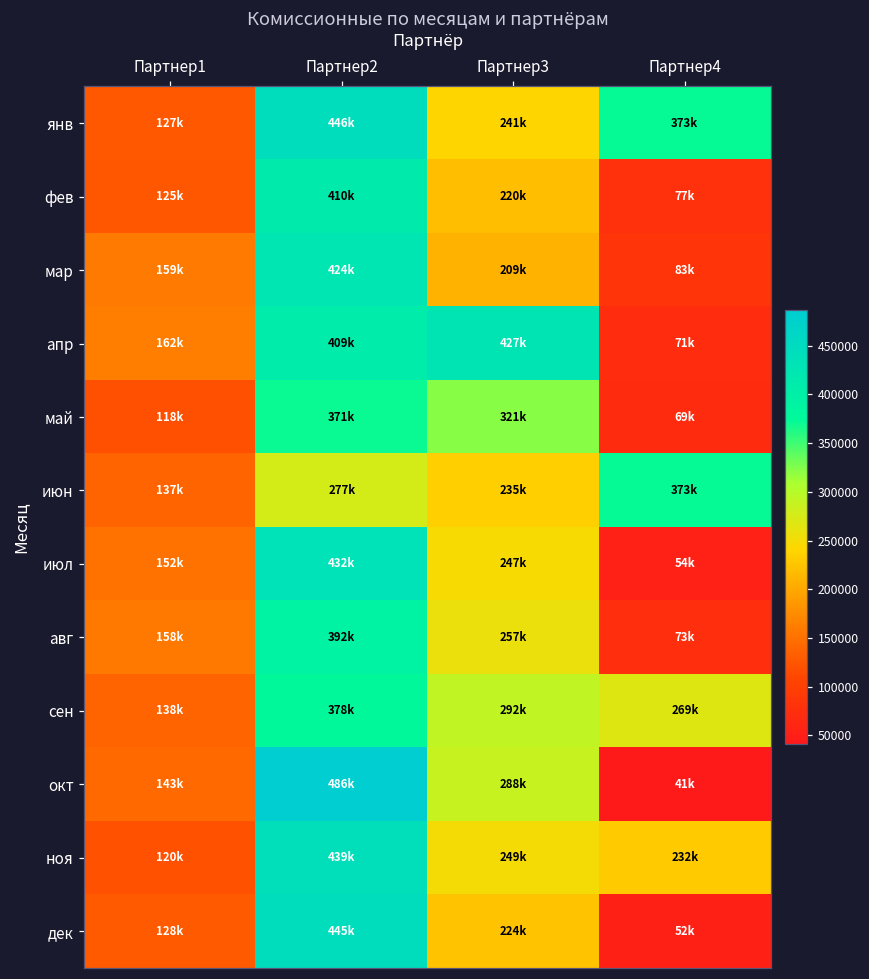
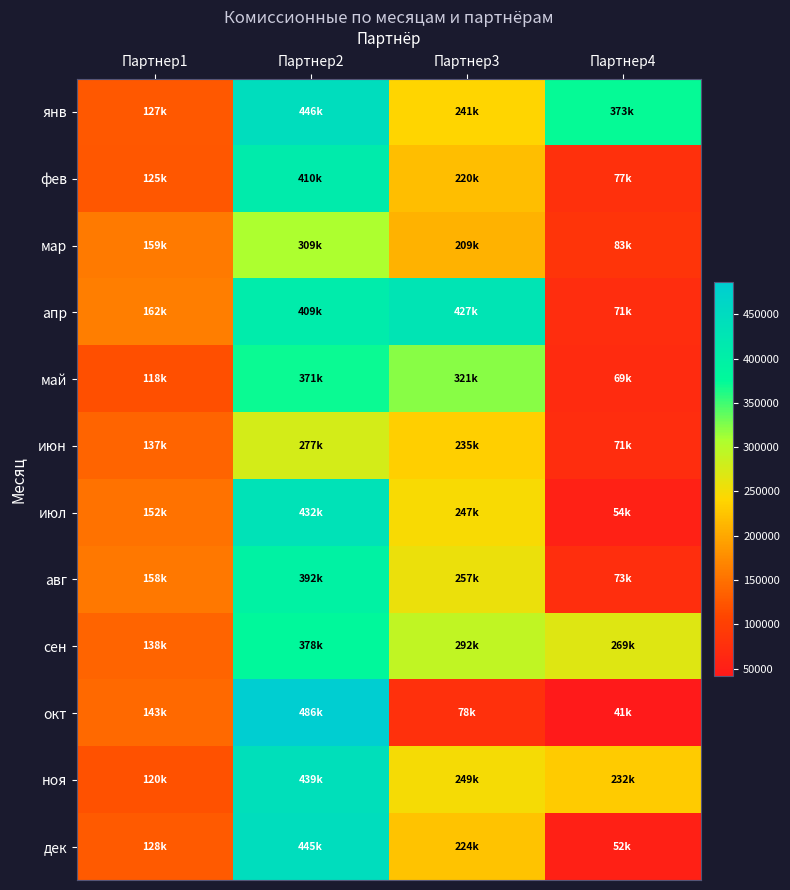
мар, Партнер2: 424k -> 309k
июн, Партнер4: 373k -> 71k
окт, Партнер3: 288k -> 78k
